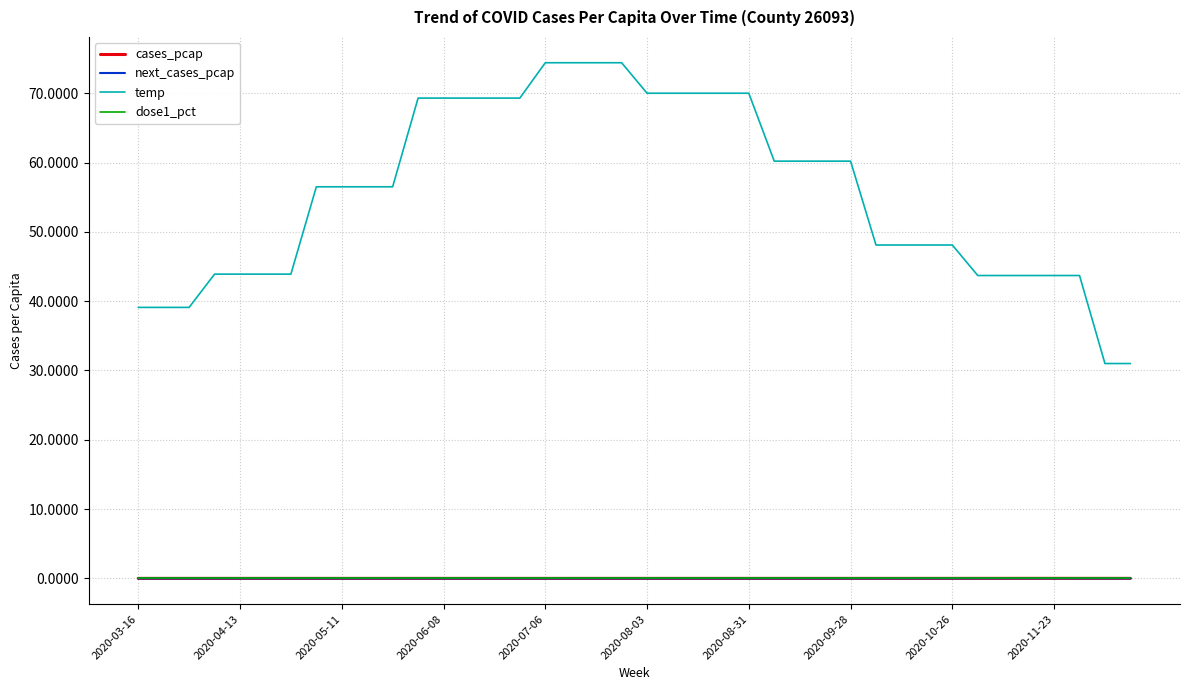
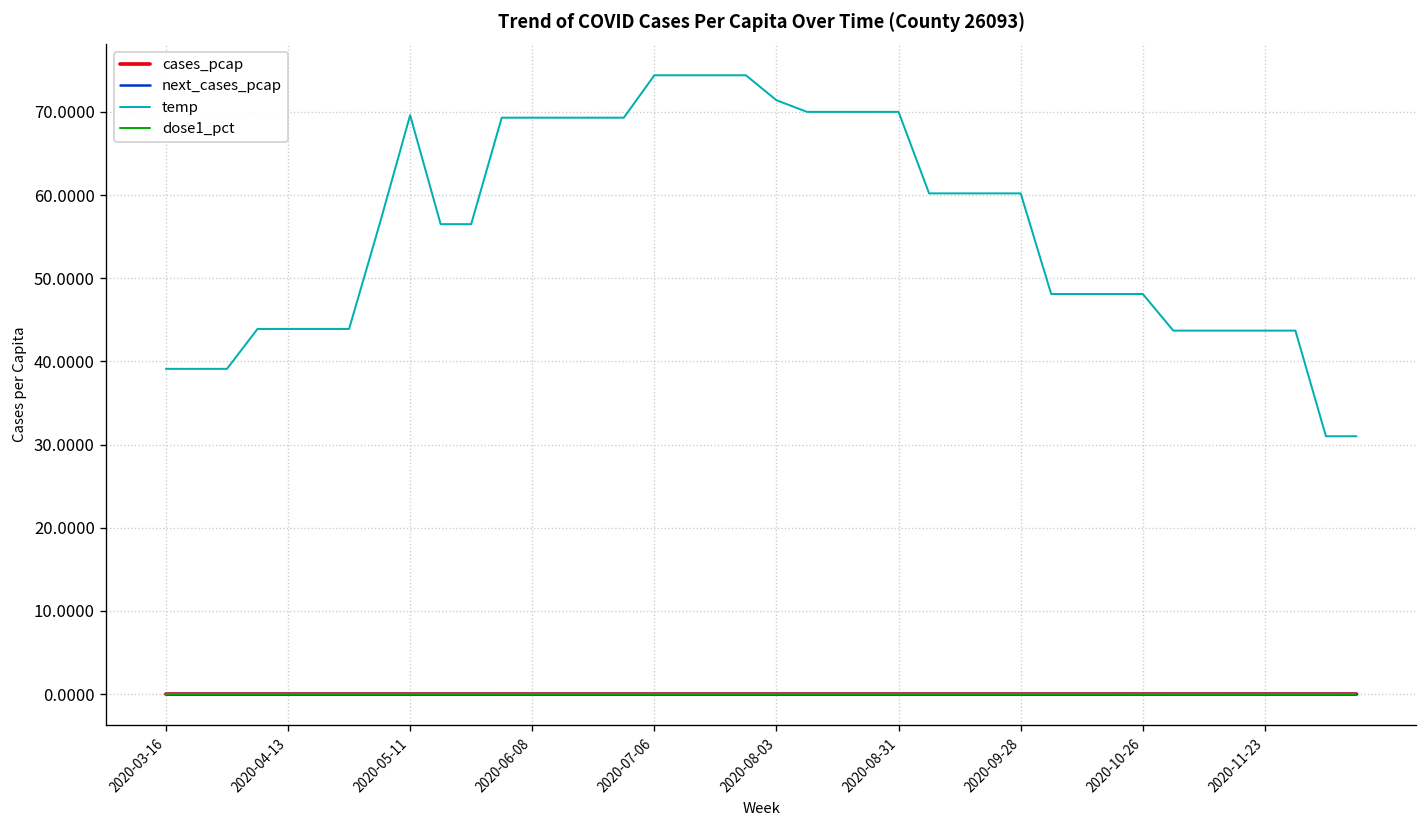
temp, 2020-05-11: 57 -> 70
temp, 2020-08-03: 70 -> 71
